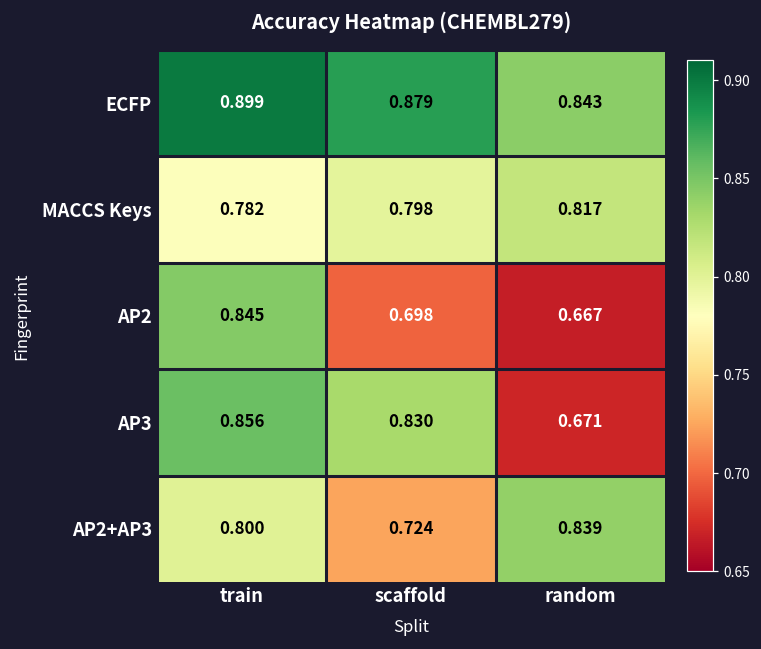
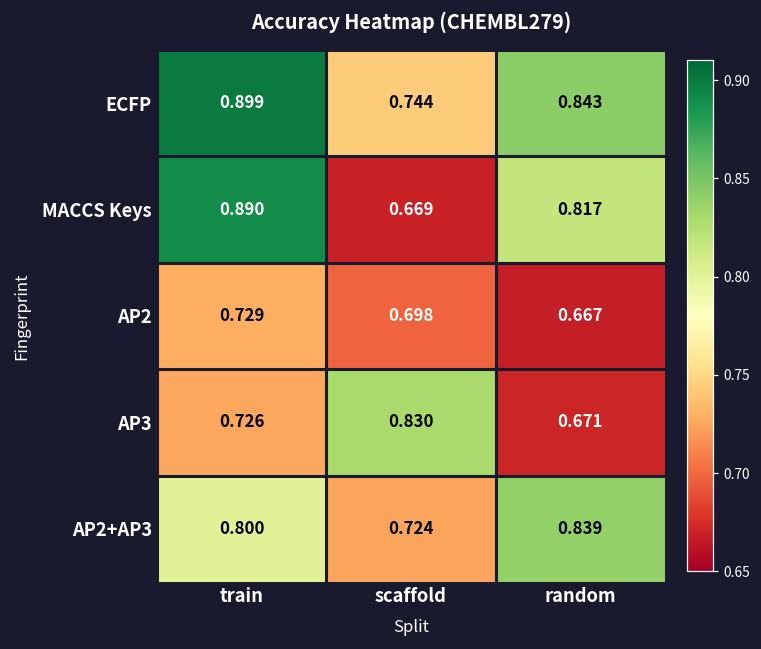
ECFP, scaffold: 0.879 -> 0.744
MACCS Keys, train: 0.782 -> 0.890
MACCS Keys, scaffold: 0.798 -> 0.669
AP2, train: 0.845 -> 0.729
AP3, train: 0.856 -> 0.726
